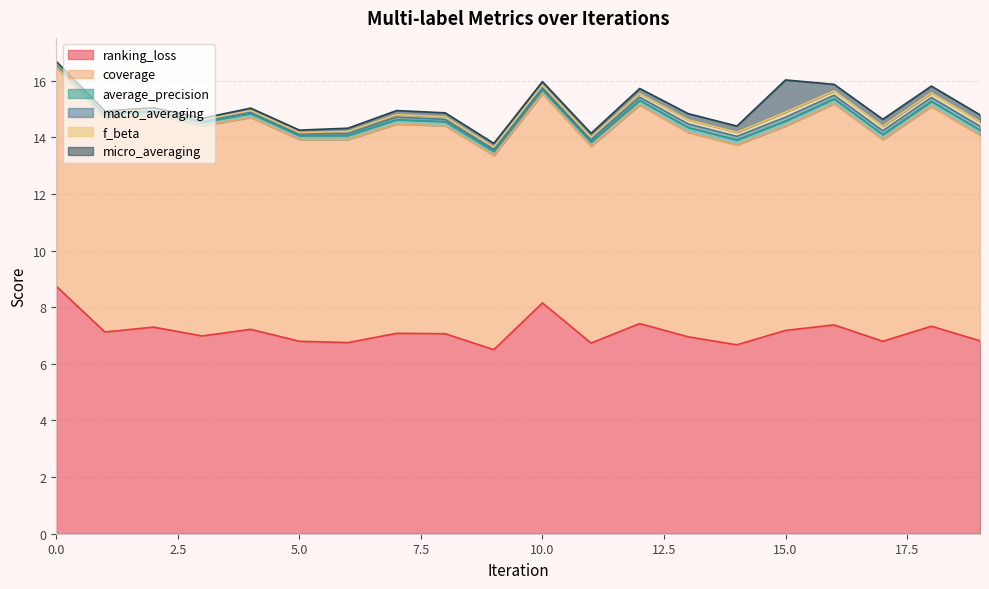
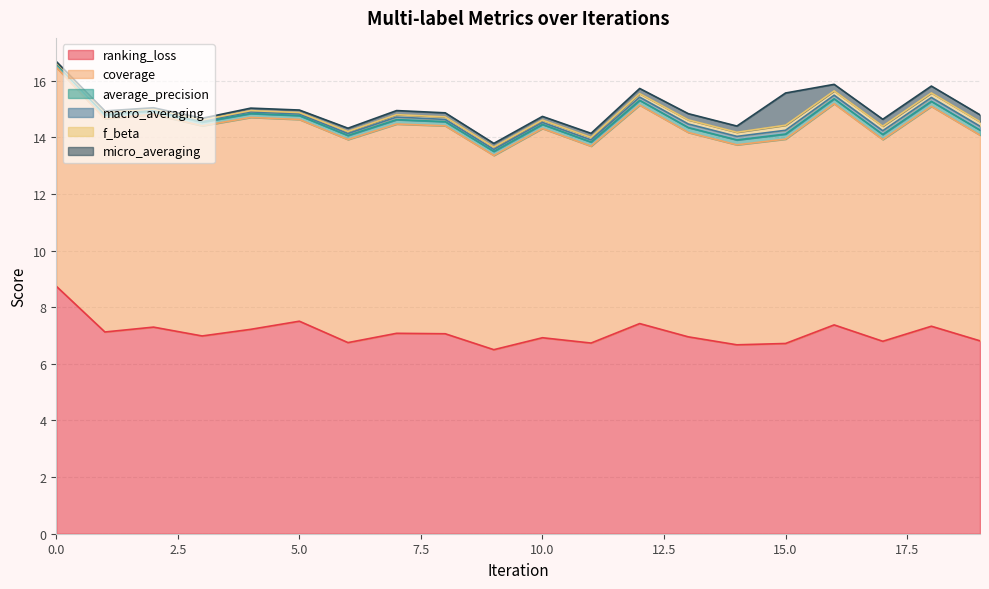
ranking_loss, 5.0: 6.8 -> 7.5
ranking_loss, 10.0: 8.2 -> 6.9
ranking_loss, 15.0: 7.2 -> 6.7
